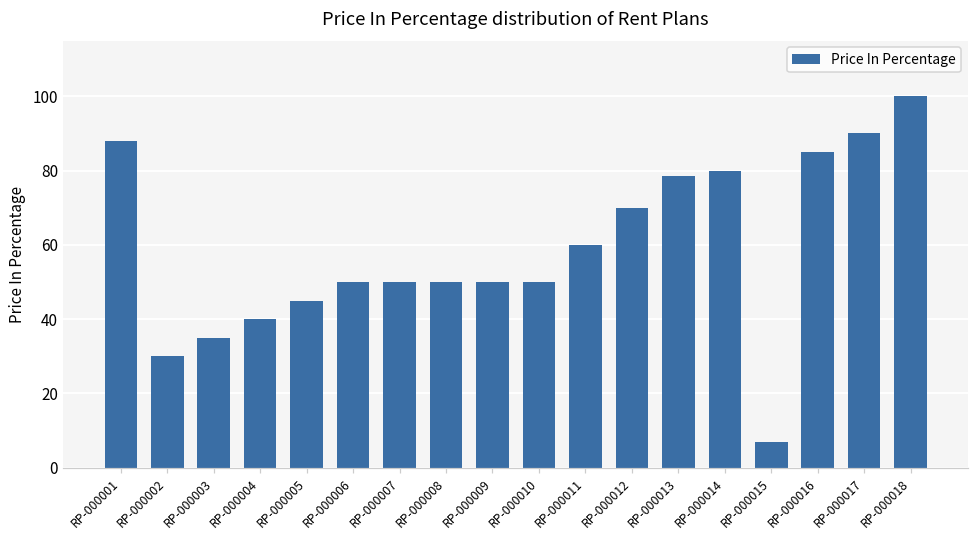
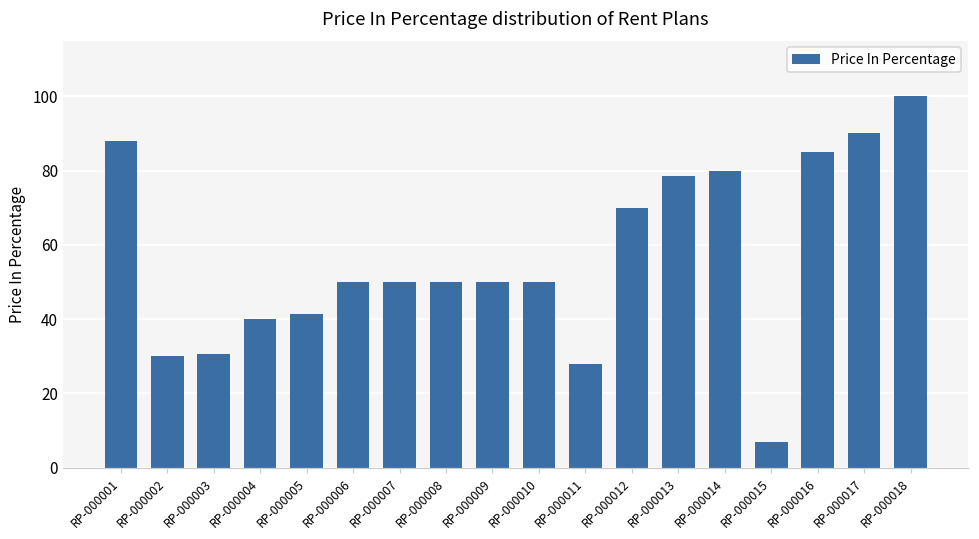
RP-000003: 35 -> 31
RP-000005: 45 -> 42
RP-000011: 60 -> 28
